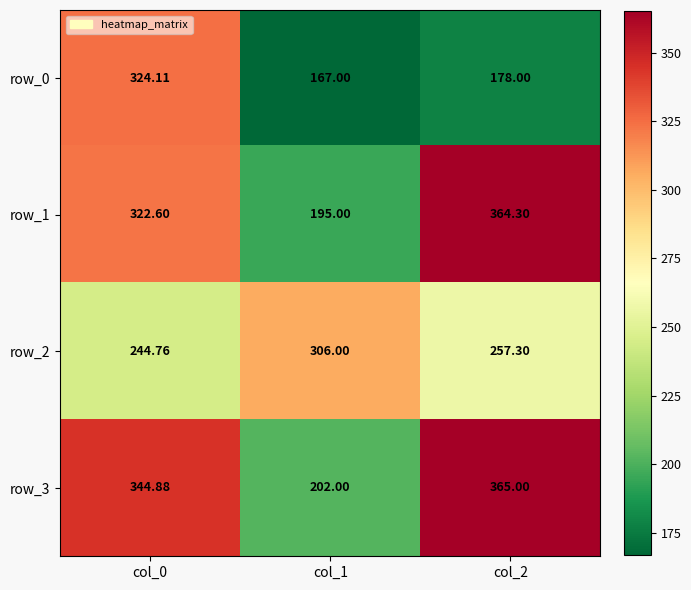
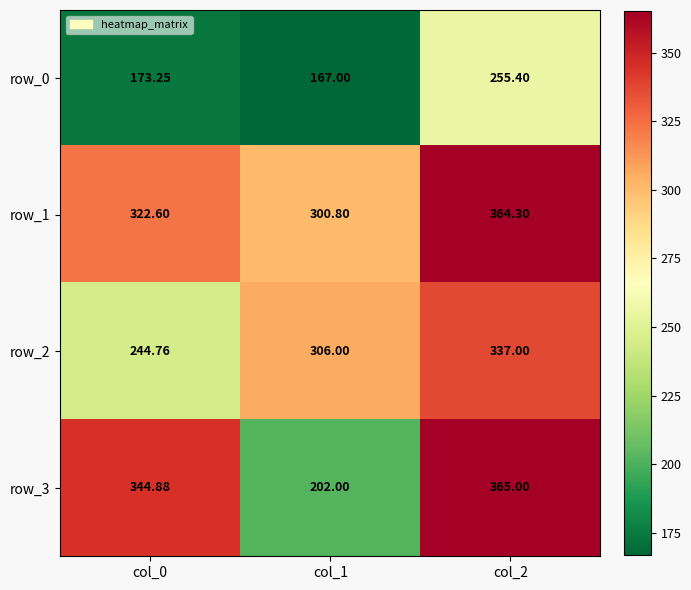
row_0, col_0: 324.11 -> 173.25
row_0, col_2: 178.00 -> 255.40
row_1, col_1: 195.00 -> 300.80
row_2, col_2: 257.30 -> 337.00
